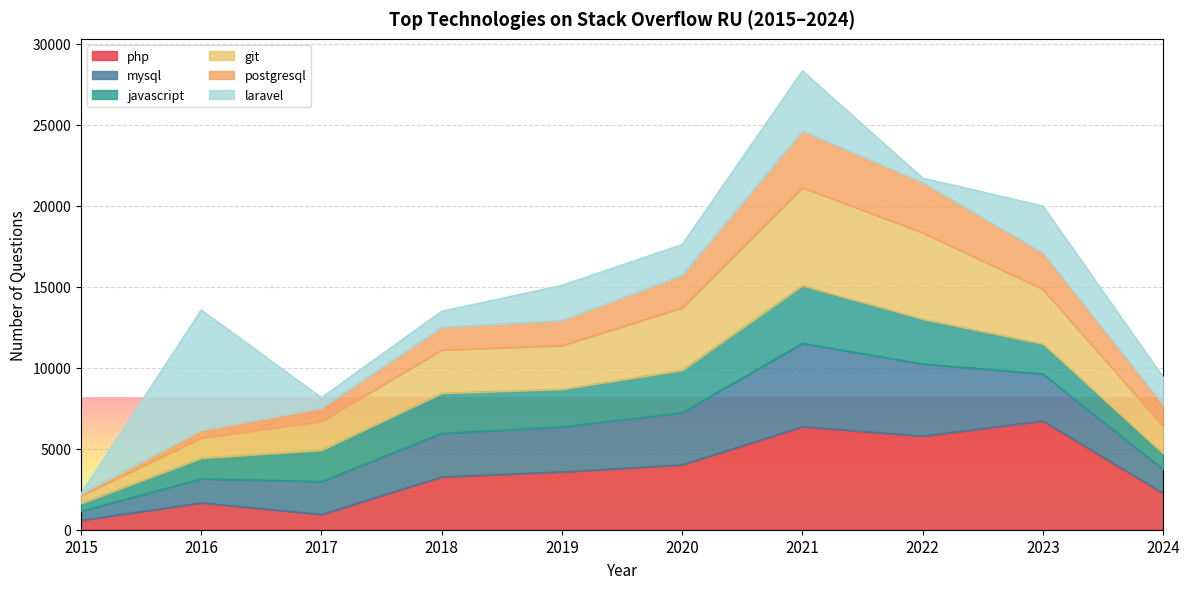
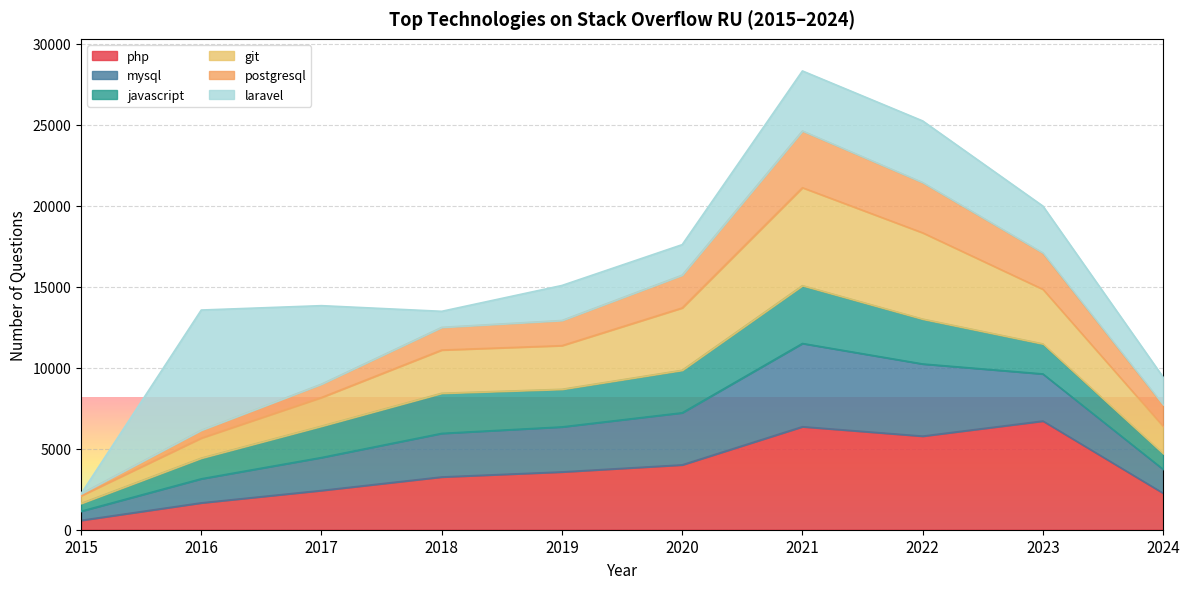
php, 2017: 900 -> 2400
laravel, 2017: 600 -> 4800
laravel, 2022: 300 -> 3800
